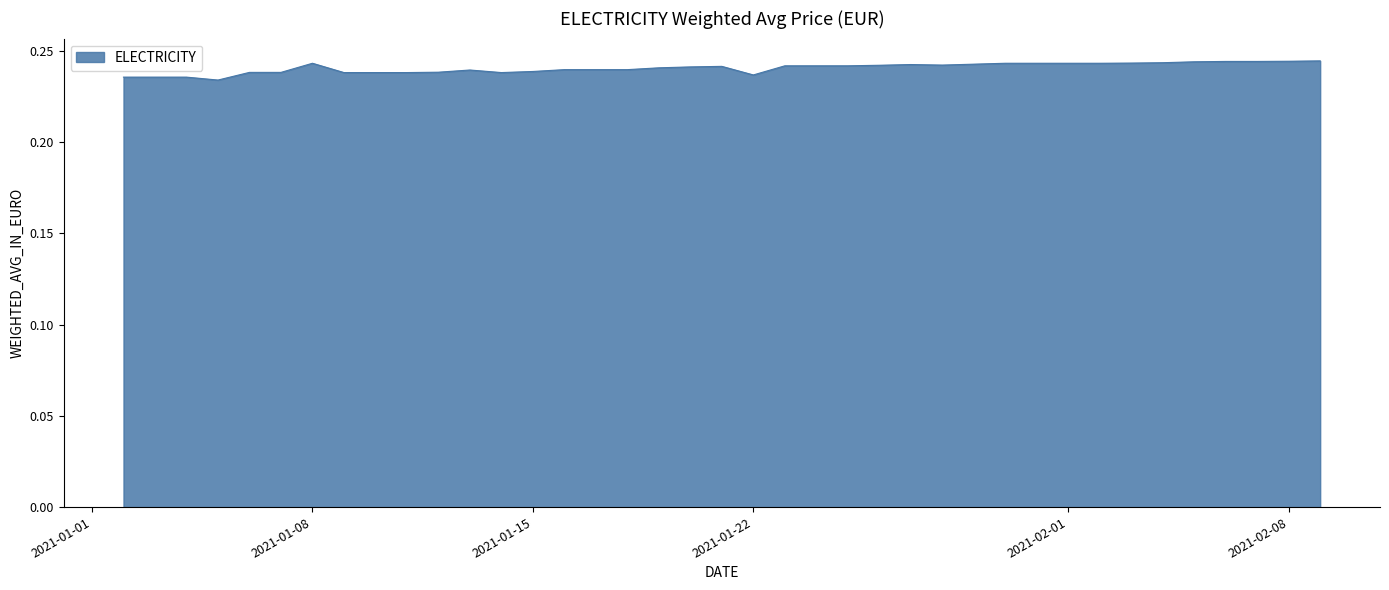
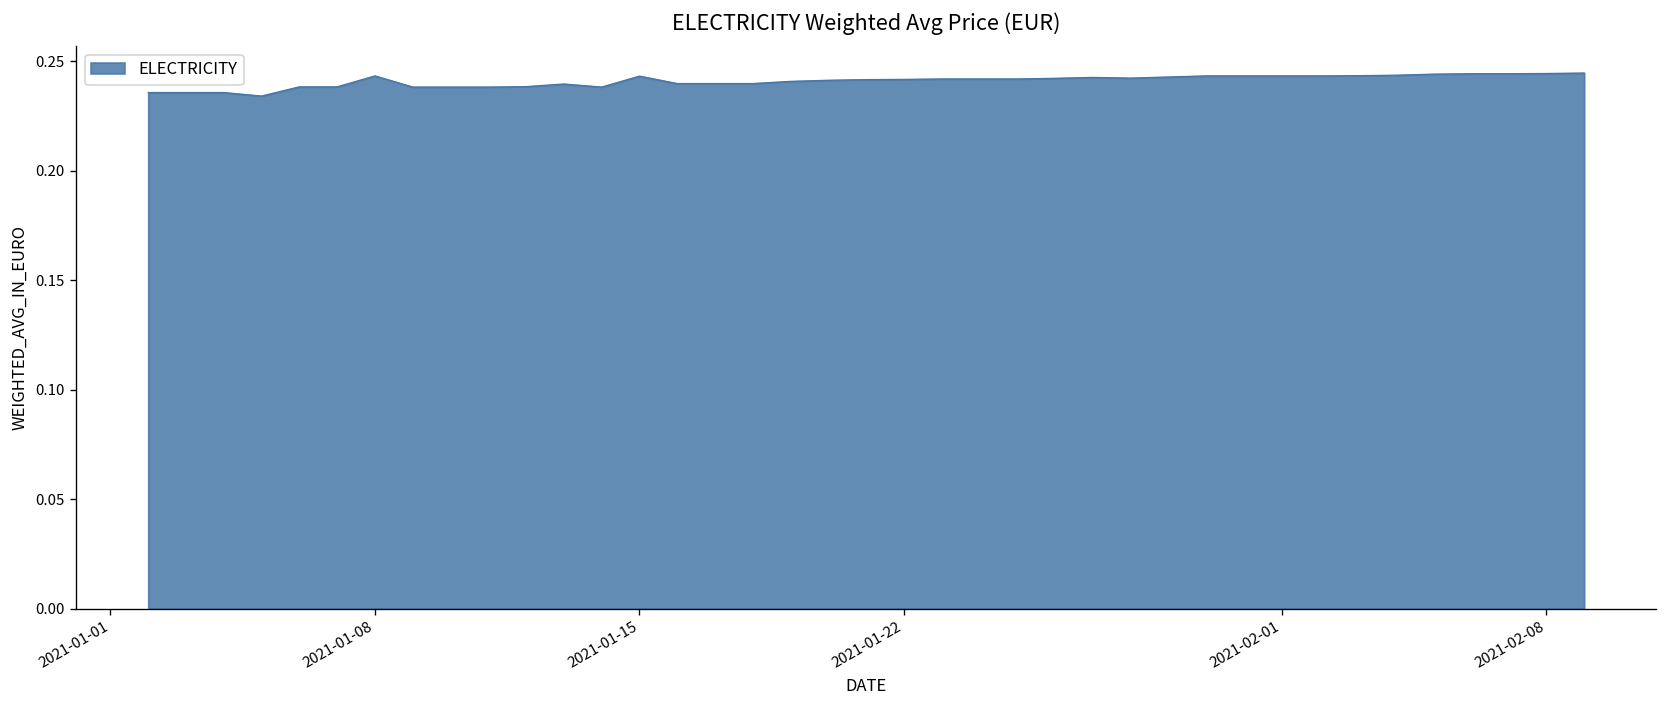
2021-01-15: 0.239 -> 0.243
2021-01-22: 0.237 -> 0.242
